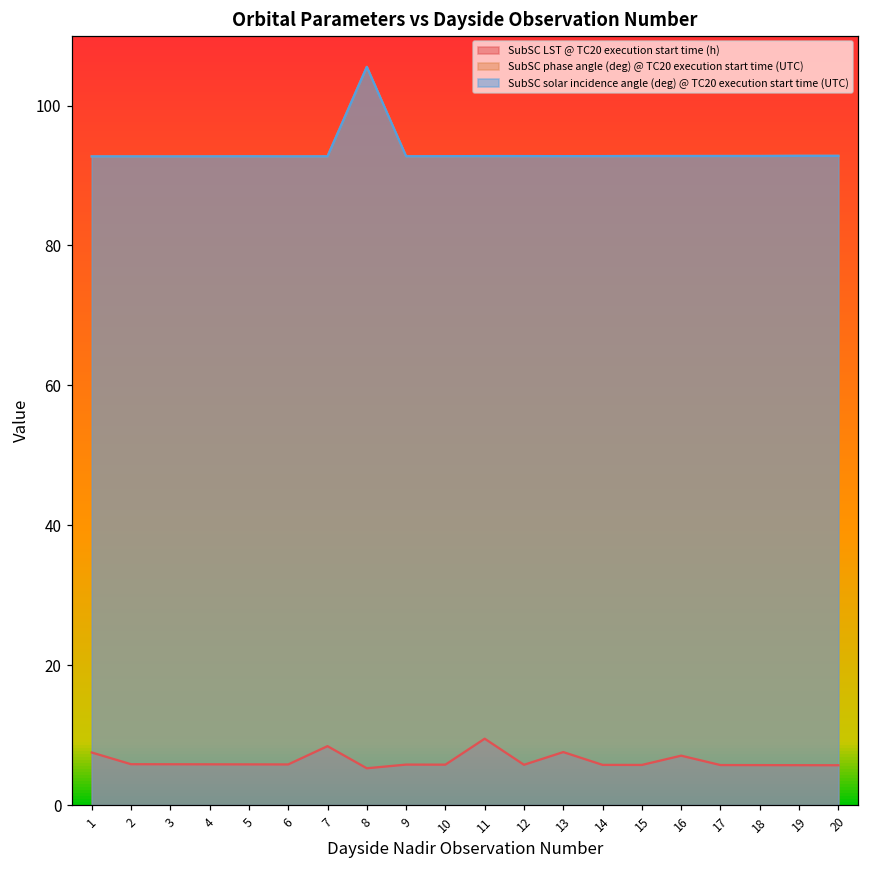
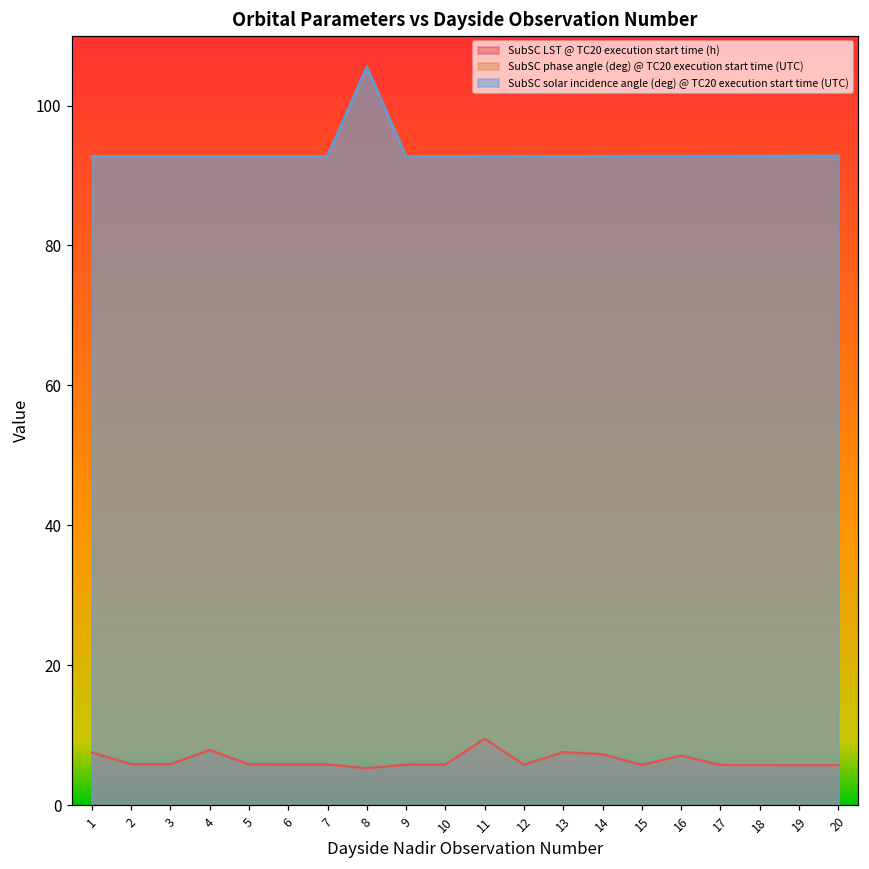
SubSC LST @ TC20 execution start time (h), 4: 6 -> 8
SubSC LST @ TC20 execution start time (h), 7: 8 -> 6
SubSC LST @ TC20 execution start time (h), 14: 6 -> 7
